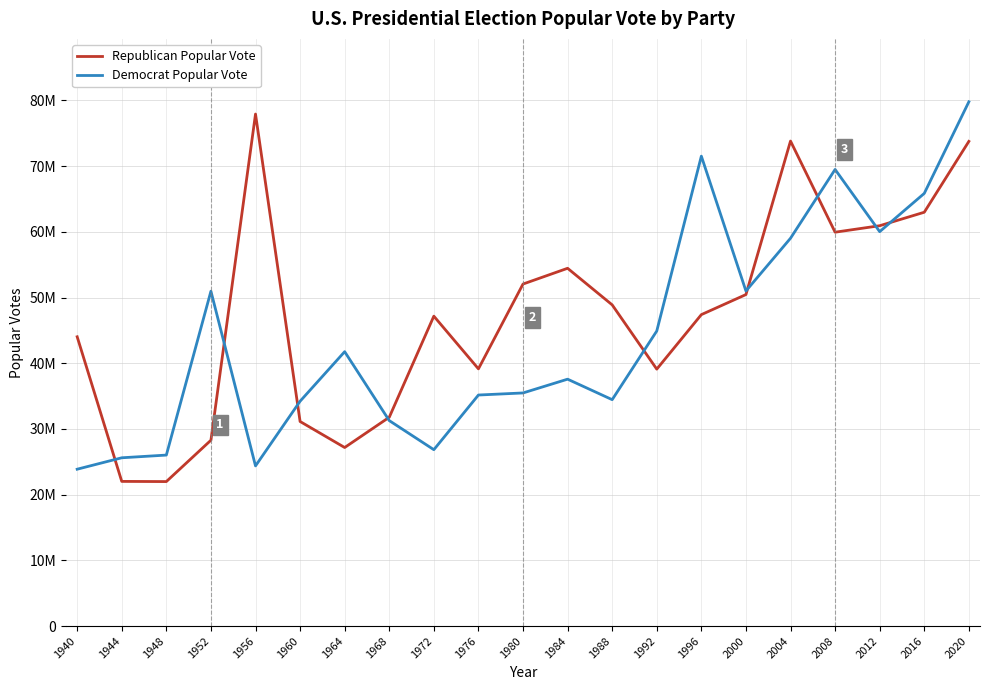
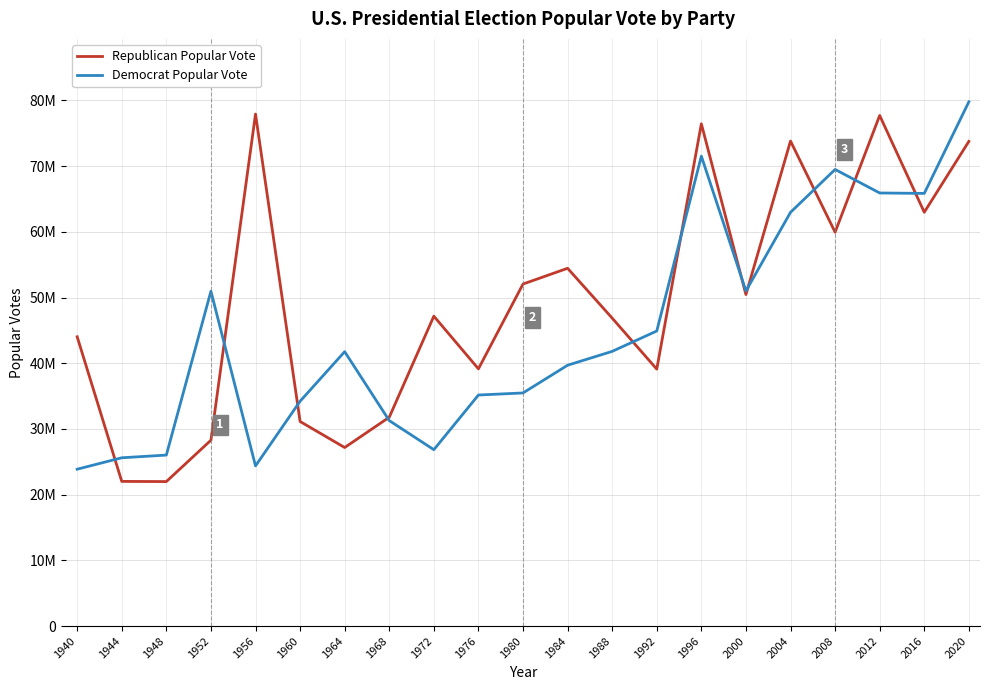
Democrat Popular Vote, 1984: 38000000 -> 40000000
Republican Popular Vote, 1988: 49000000 -> 47000000
Democrat Popular Vote, 1988: 34000000 -> 42000000
Republican Popular Vote, 1996: 47000000 -> 76000000
Democrat Popular Vote, 2004: 59000000 -> 63000000
Republican Popular Vote, 2012: 61000000 -> 78000000
Democrat Popular Vote, 2012: 60000000 -> 66000000
